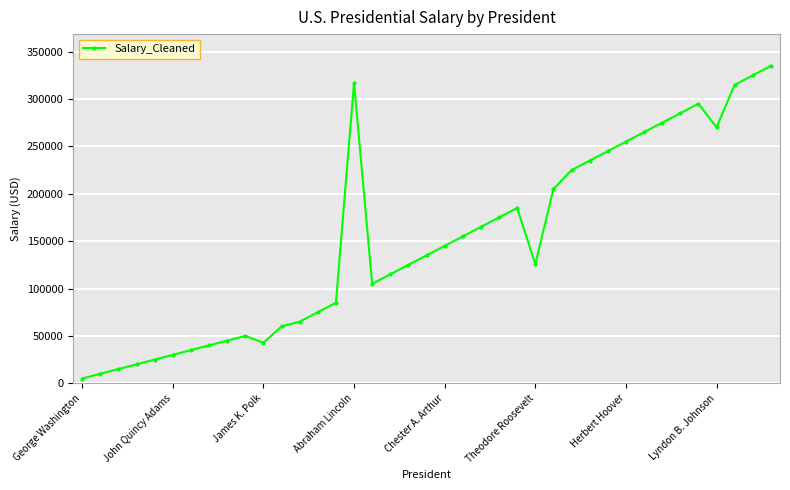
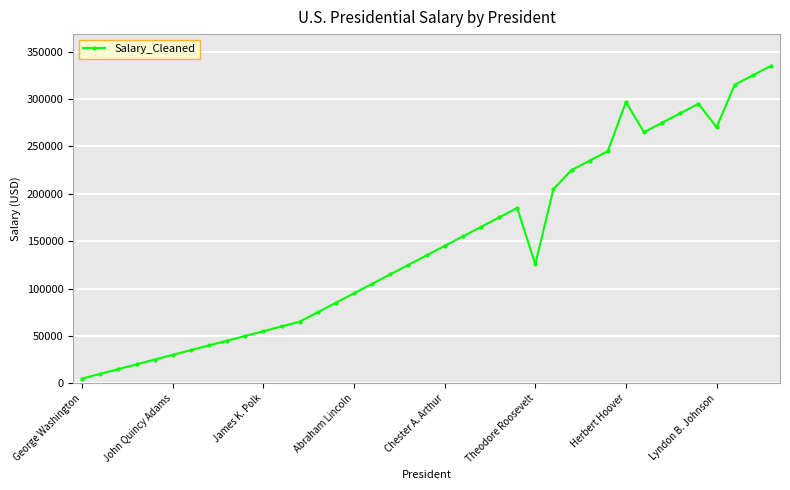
James K. Polk: 40000 -> 60000
Abraham Lincoln: 320000 -> 100000
Herbert Hoover: 260000 -> 300000
